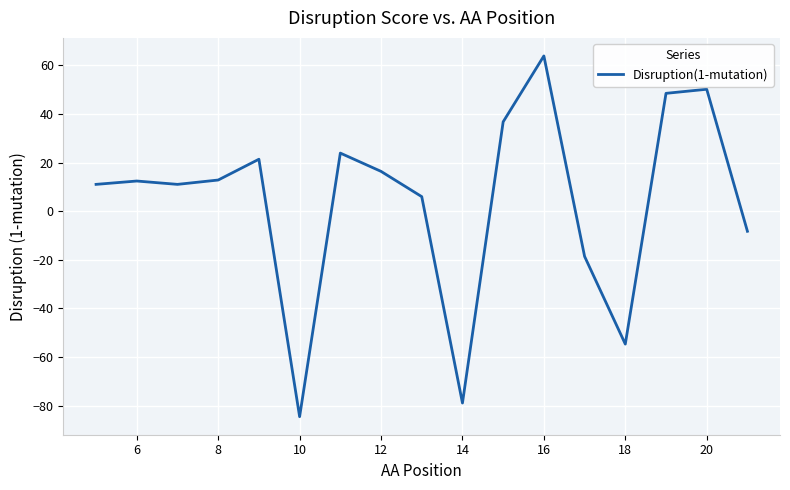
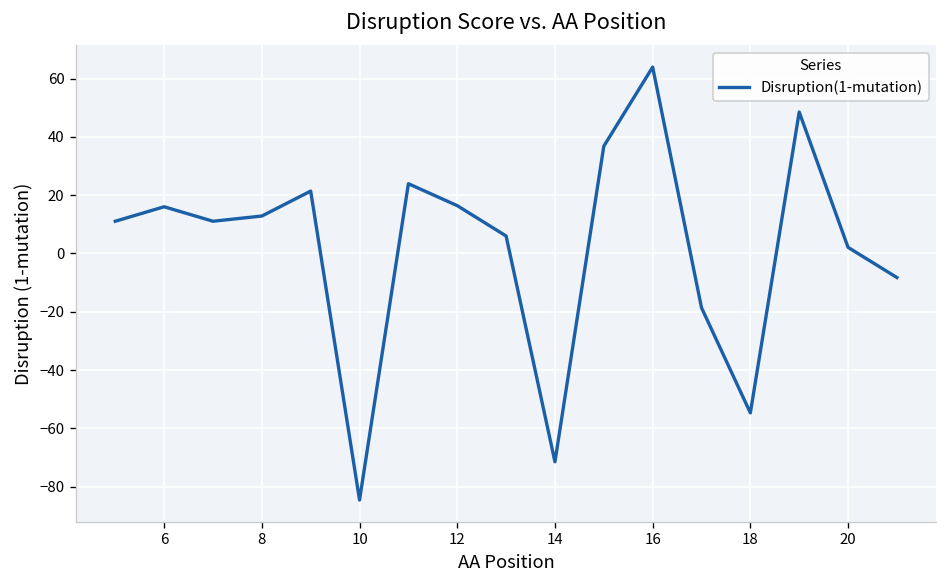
6: 12 -> 16
14: -79 -> -71
20: 50 -> 2
